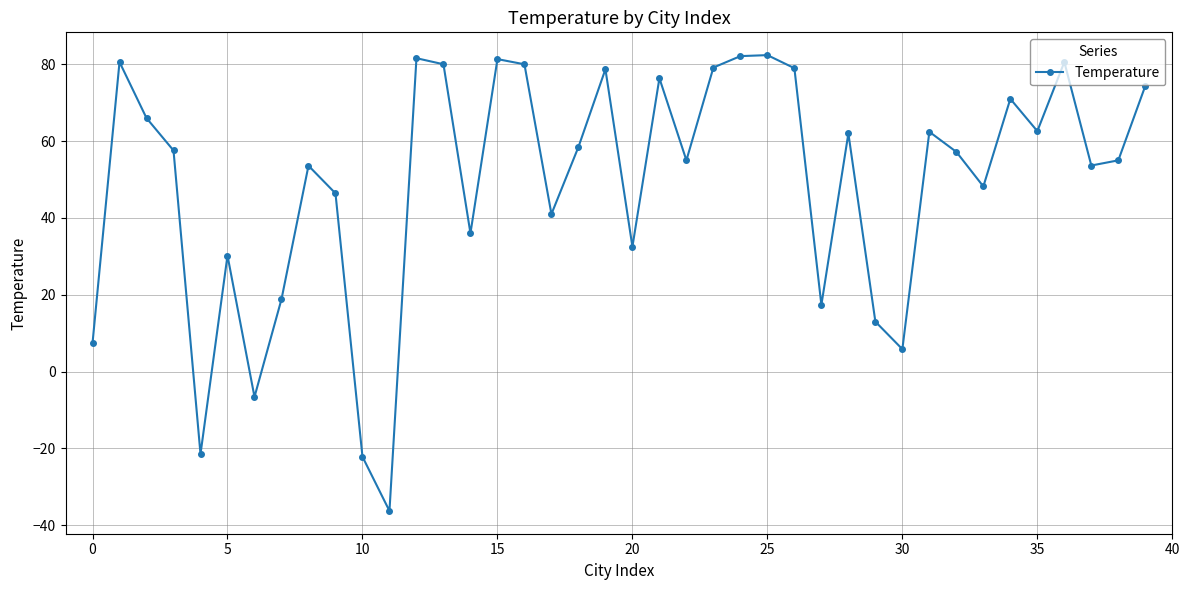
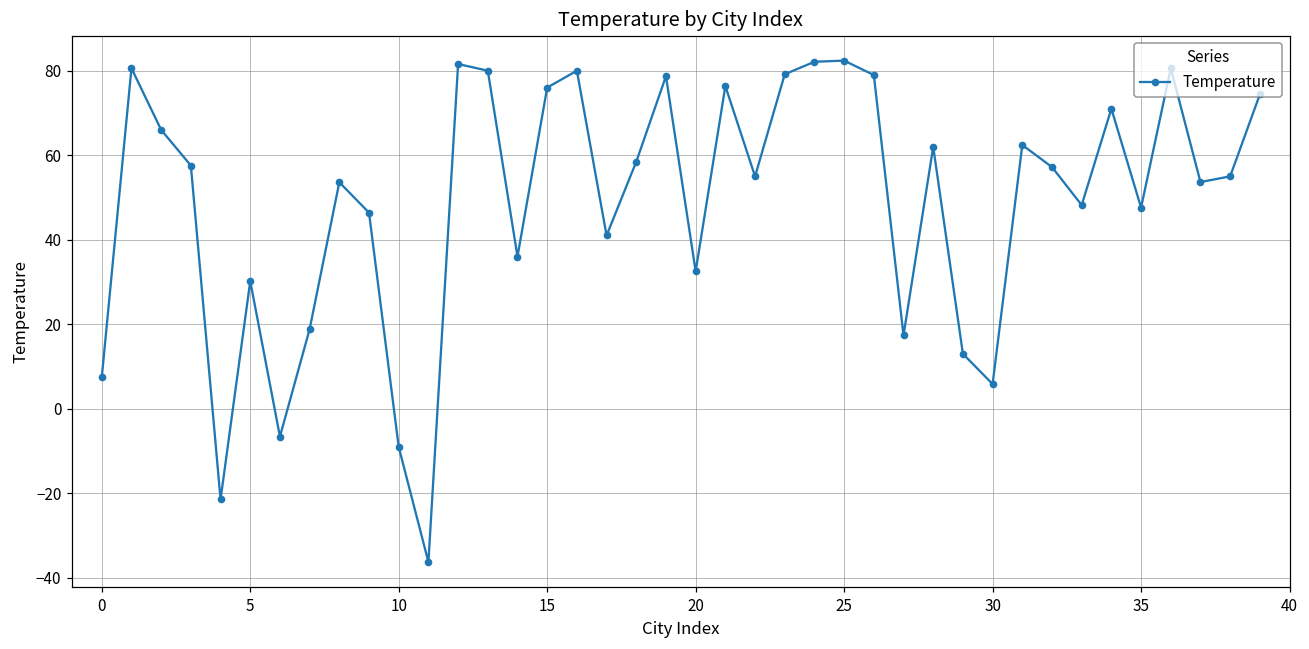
10: -22 -> -9
15: 81 -> 76
35: 63 -> 48
